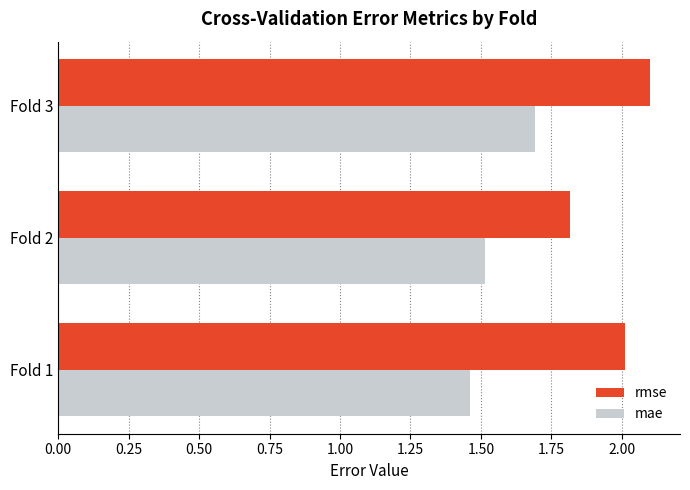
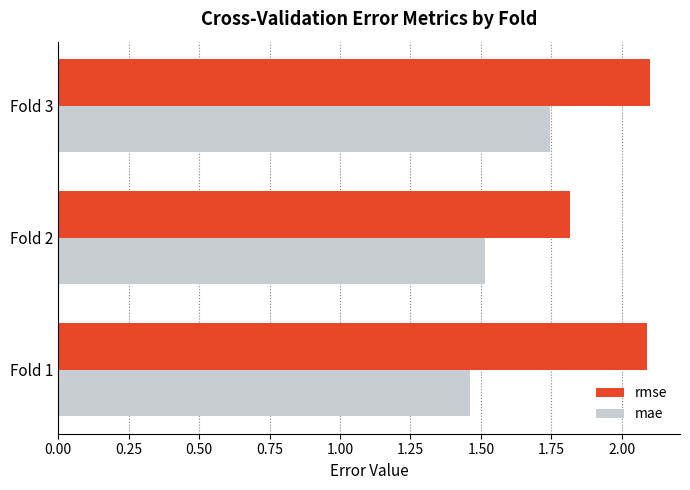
mae, Fold 3: 1.69 -> 1.75
rmse, Fold 1: 2.01 -> 2.09
